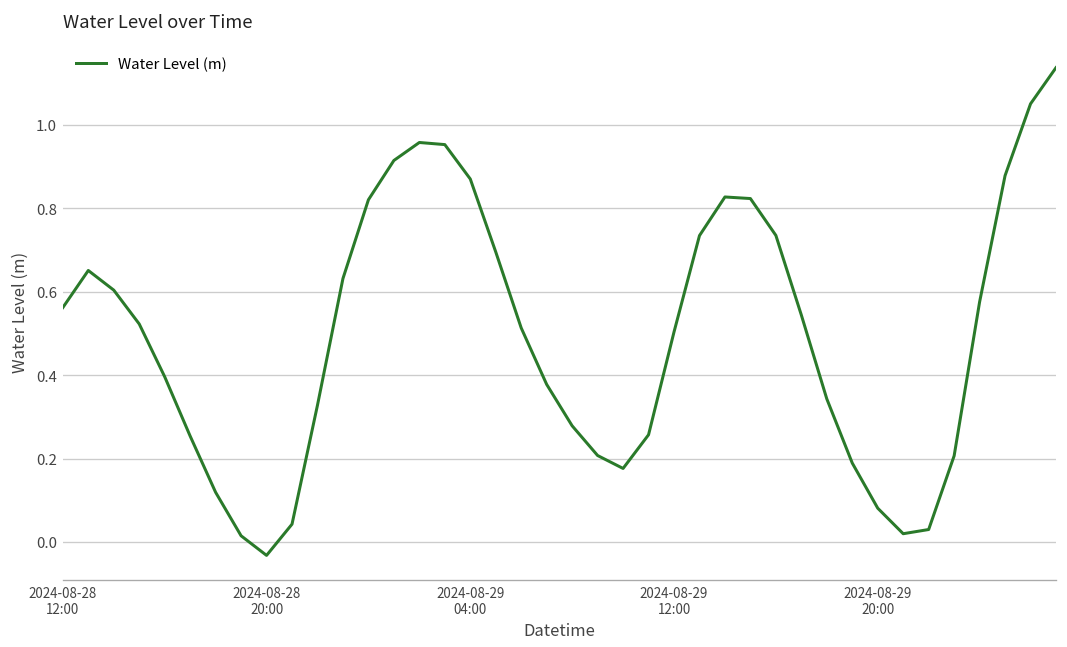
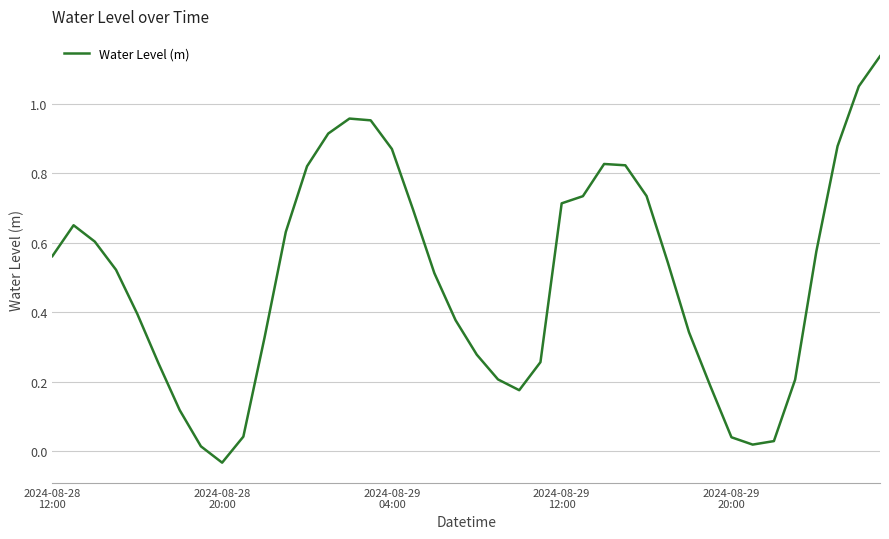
2024-08-29 12:00: 0.50 -> 0.71
2024-08-29 20:00: 0.08 -> 0.04
